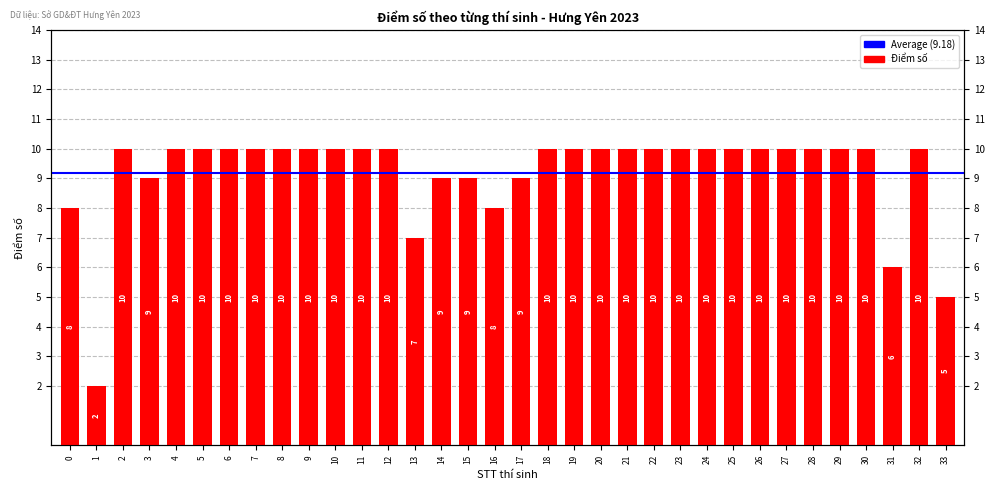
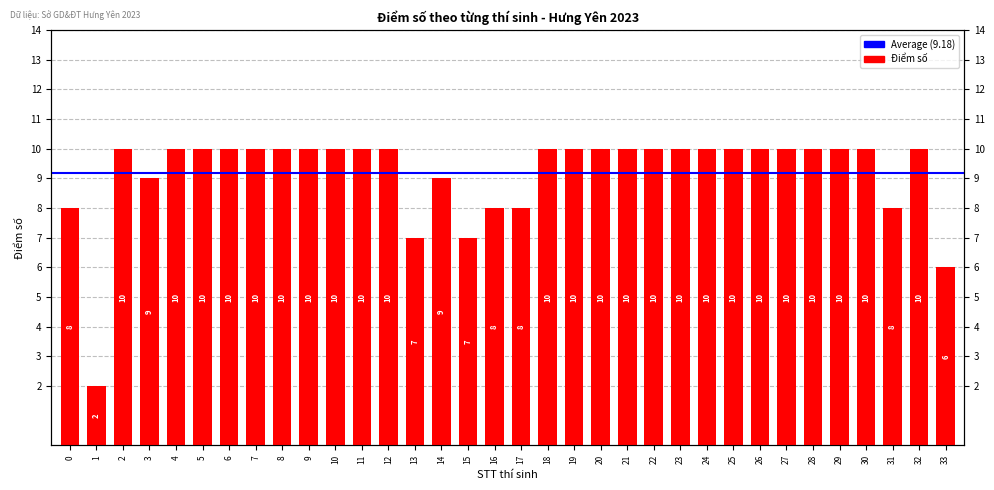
15: 9 -> 7
17: 9 -> 8
31: 6 -> 8
33: 5 -> 6
